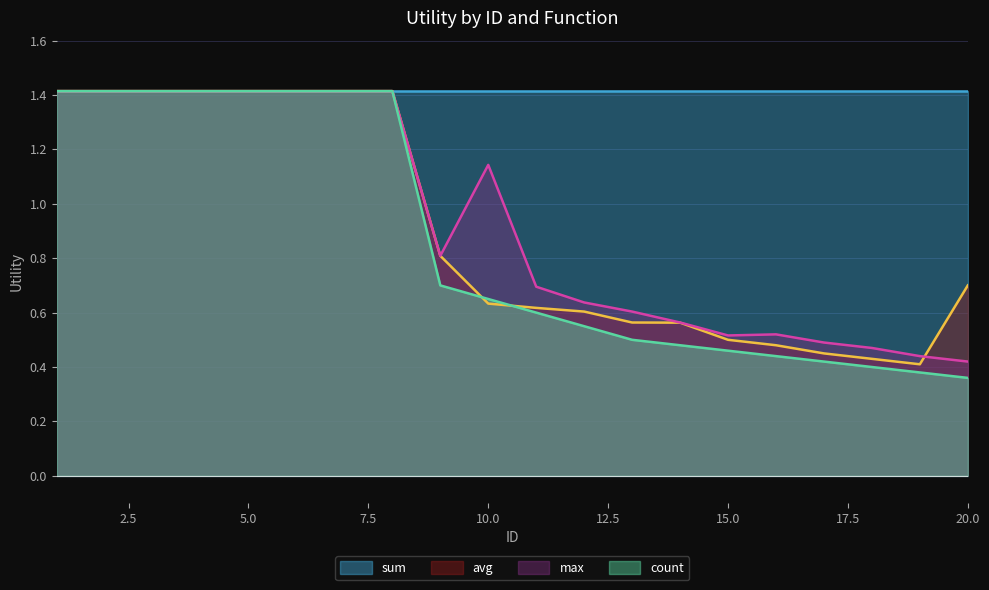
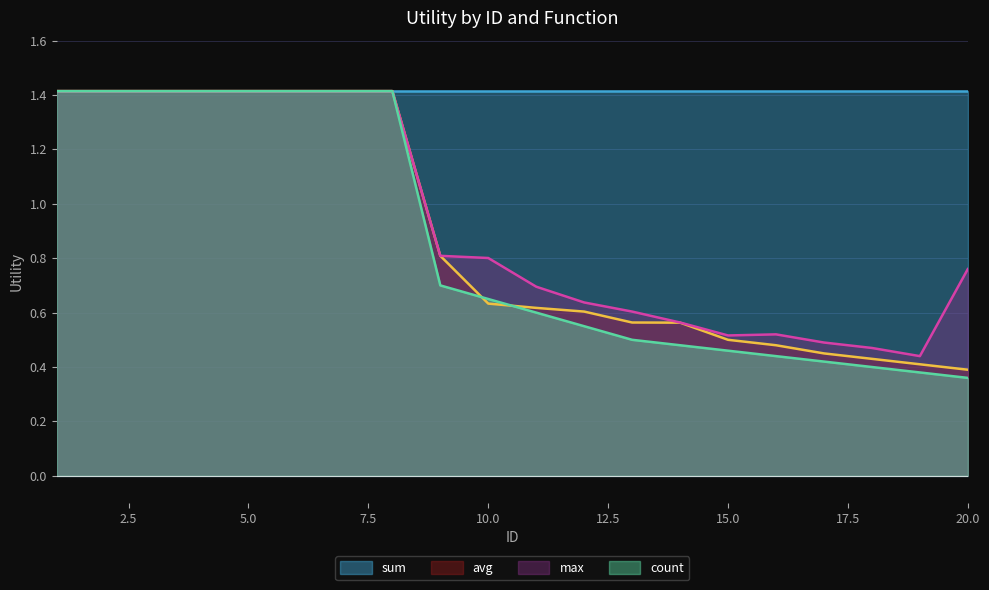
max, 10.0: 1.14 -> 0.80
avg, 20.0: 0.70 -> 0.39
max, 20.0: 0.42 -> 0.76
